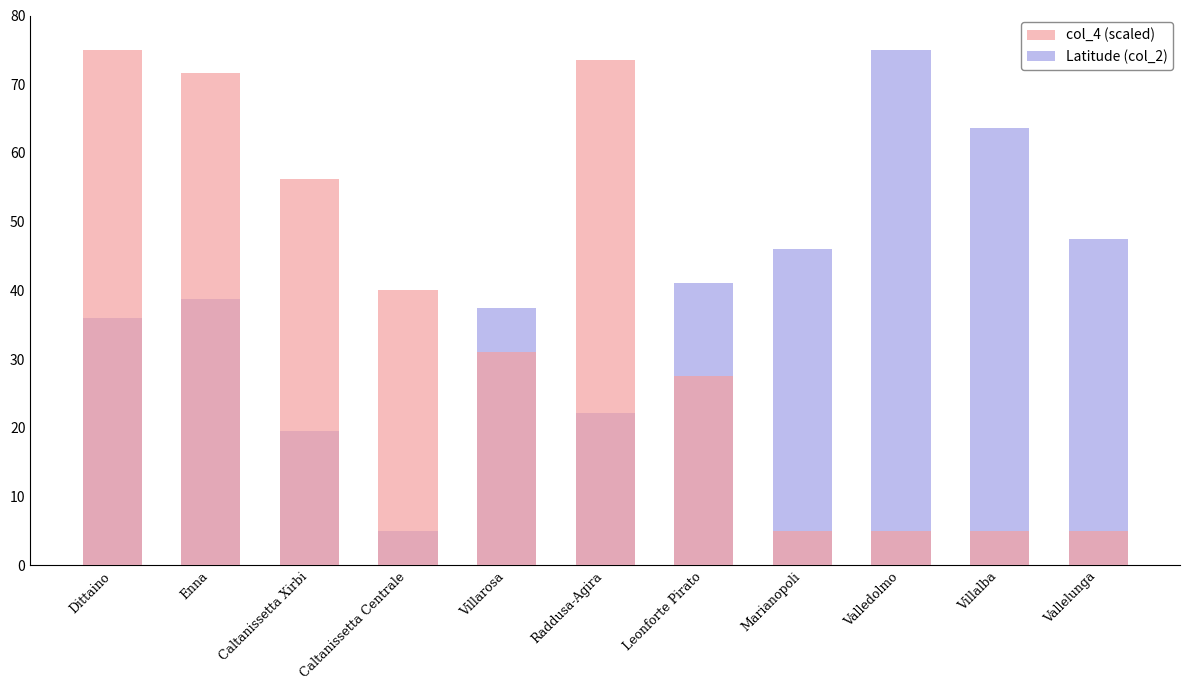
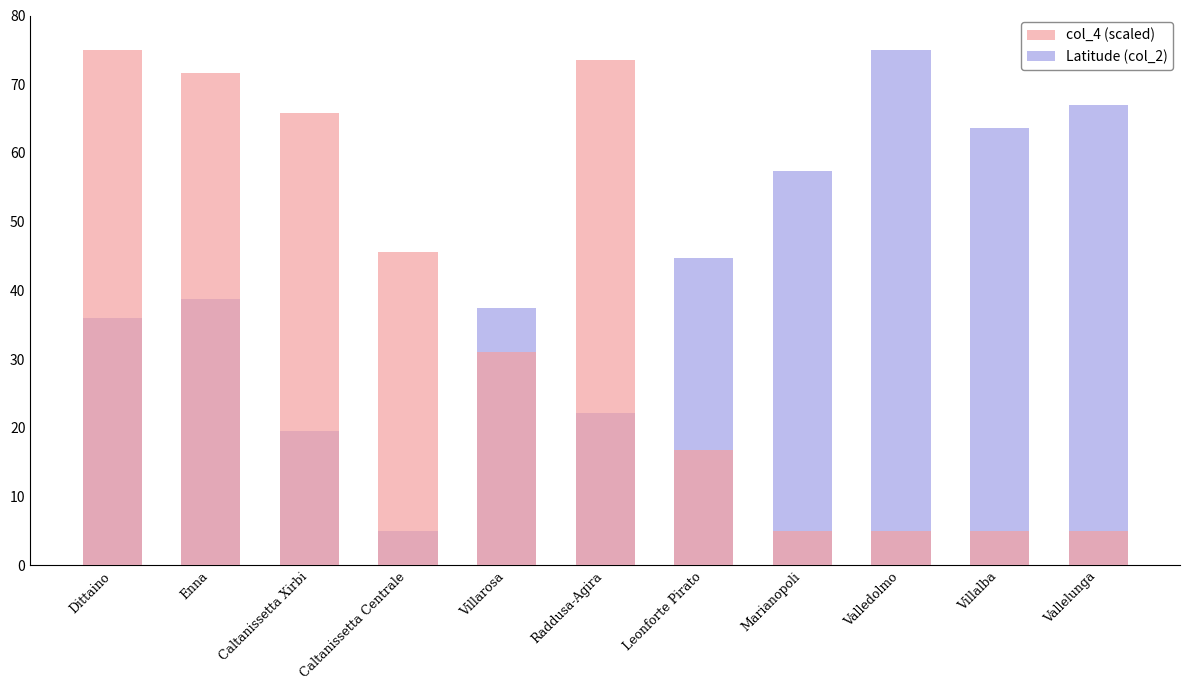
col_4 (scaled), Caltanissetta Xirbi: 56 -> 66
col_4 (scaled), Caltanissetta Centrale: 40 -> 46
col_4 (scaled), Leonforte Pirato: 28 -> 17
Latitude (col_2), Leonforte Pirato: 41 -> 45
Latitude (col_2), Marianopoli: 46 -> 57
Latitude (col_2), Vallelunga: 47 -> 67
